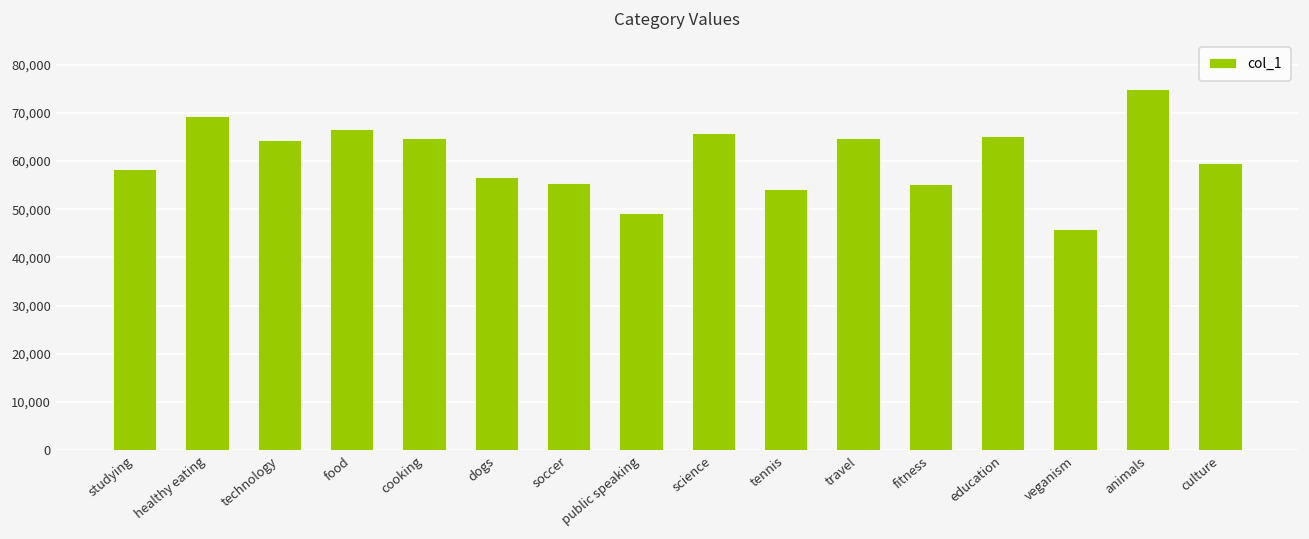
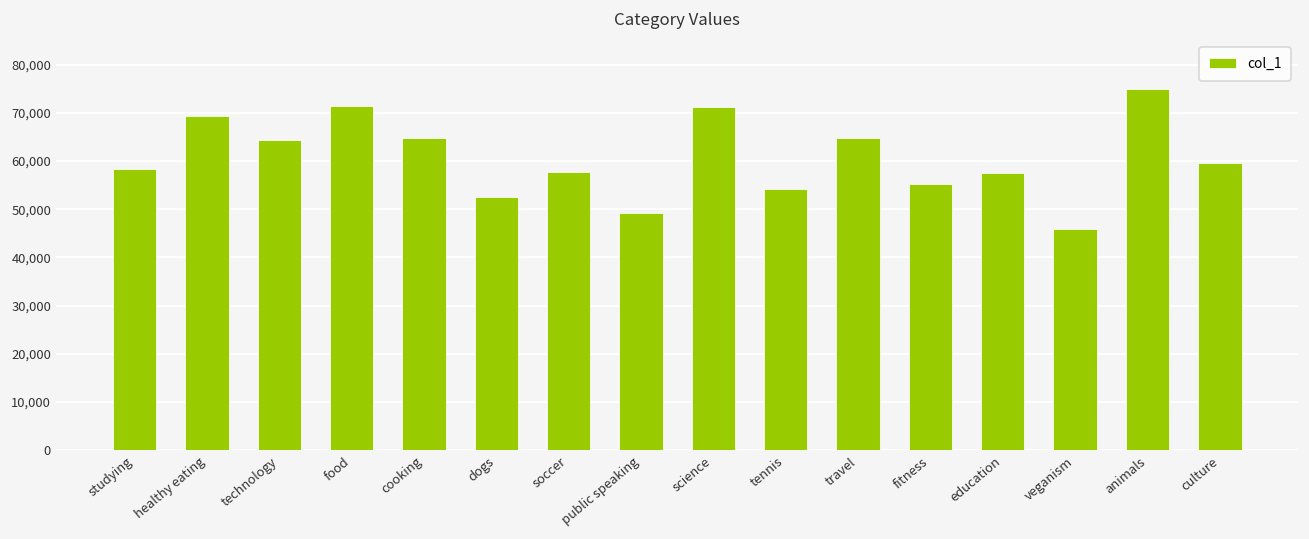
food: 67,000 -> 71,000
dogs: 57,000 -> 53,000
soccer: 56,000 -> 58,000
science: 66,000 -> 71,000
education: 65,000 -> 57,000
